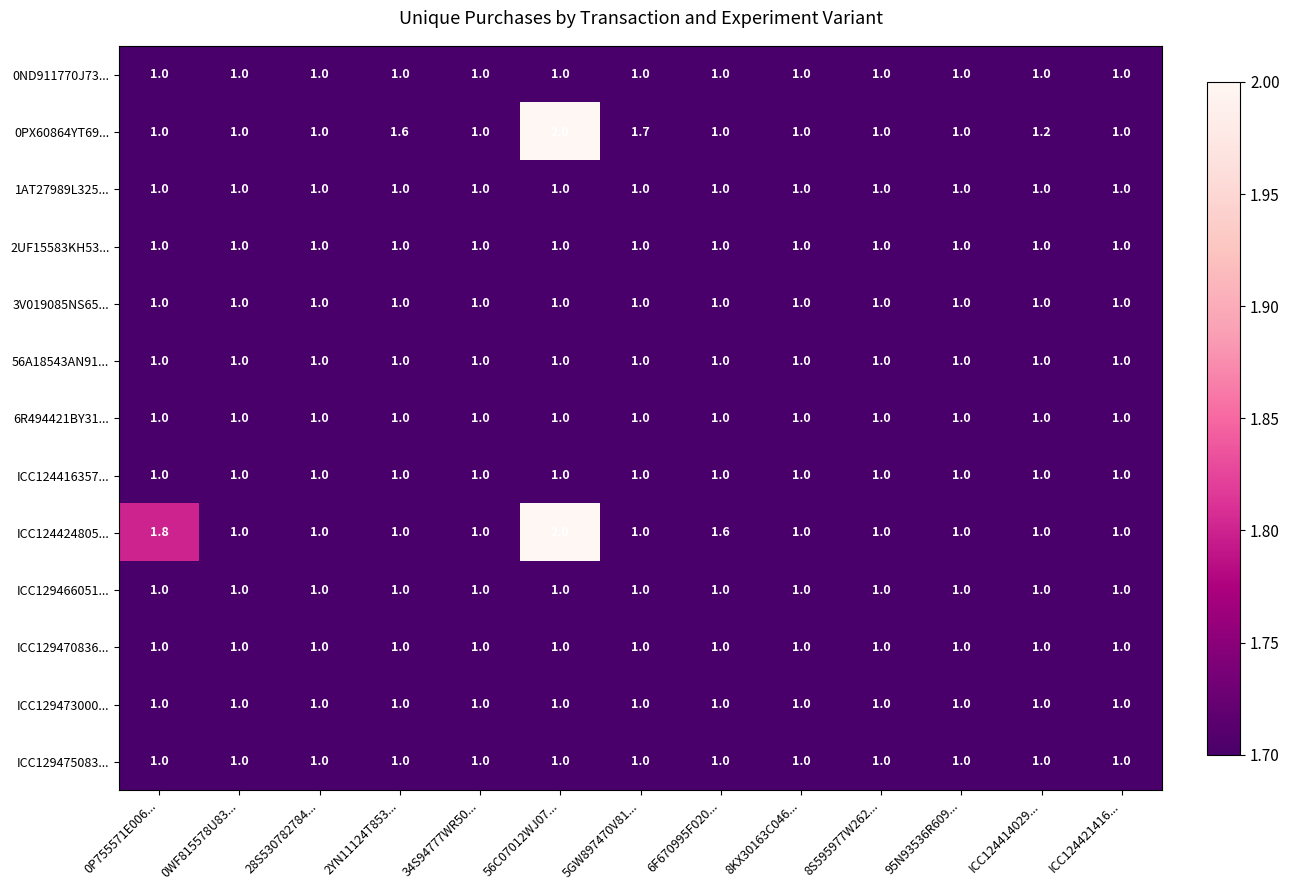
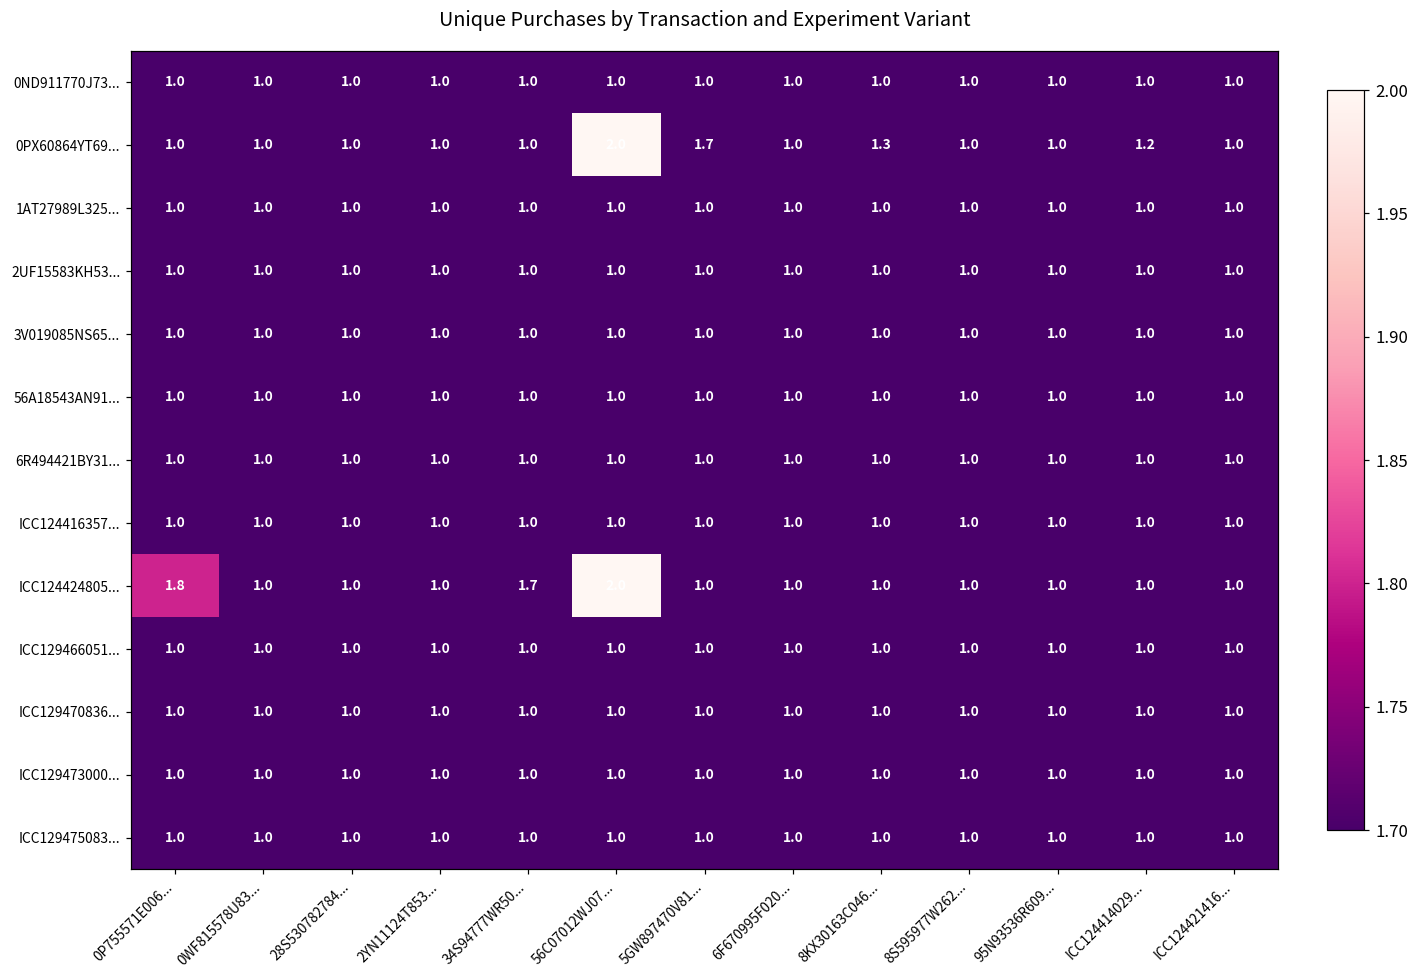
0PX60864YT69..., 2YN11124T853...: 1.6 -> 1.0
0PX60864YT69..., 8KX30163C046...: 1.0 -> 1.3
ICC124424805..., 34S94777WR50...: 1.0 -> 1.7
ICC124424805..., 6F670995F020...: 1.6 -> 1.0
